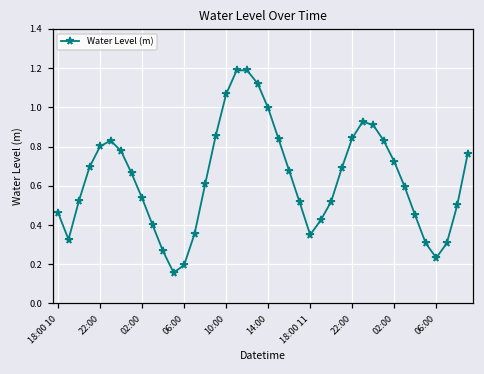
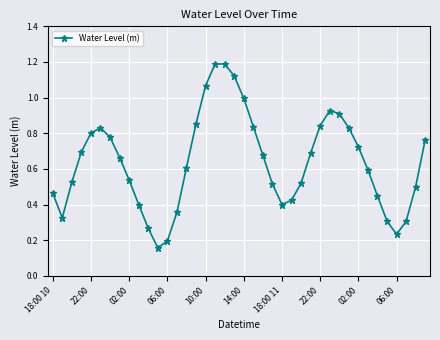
18:00 11: 0.35 -> 0.40
